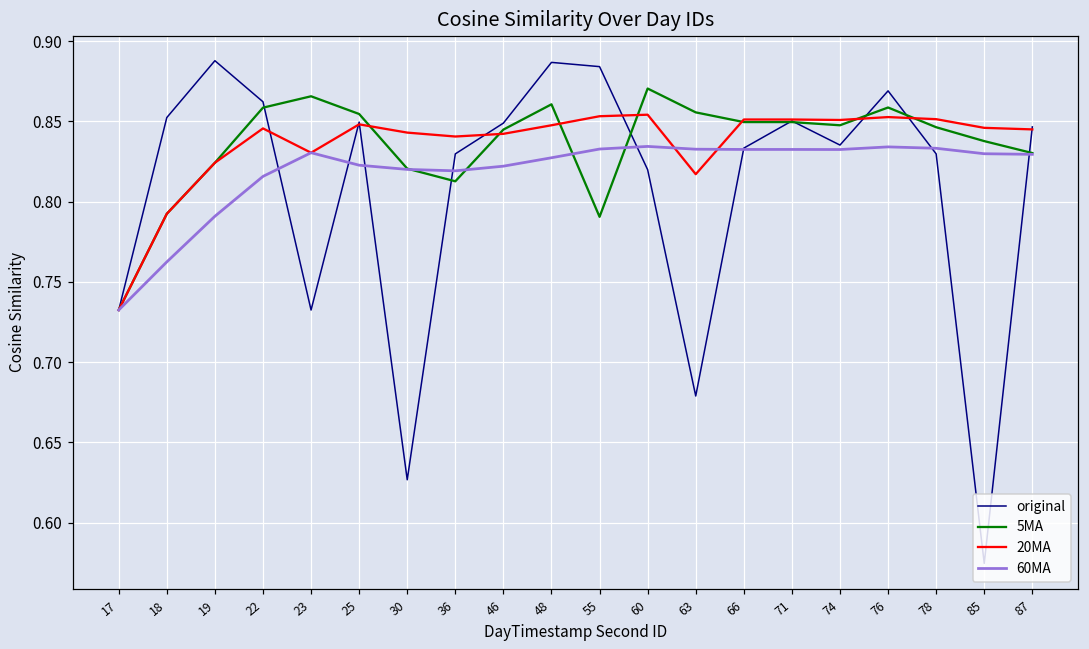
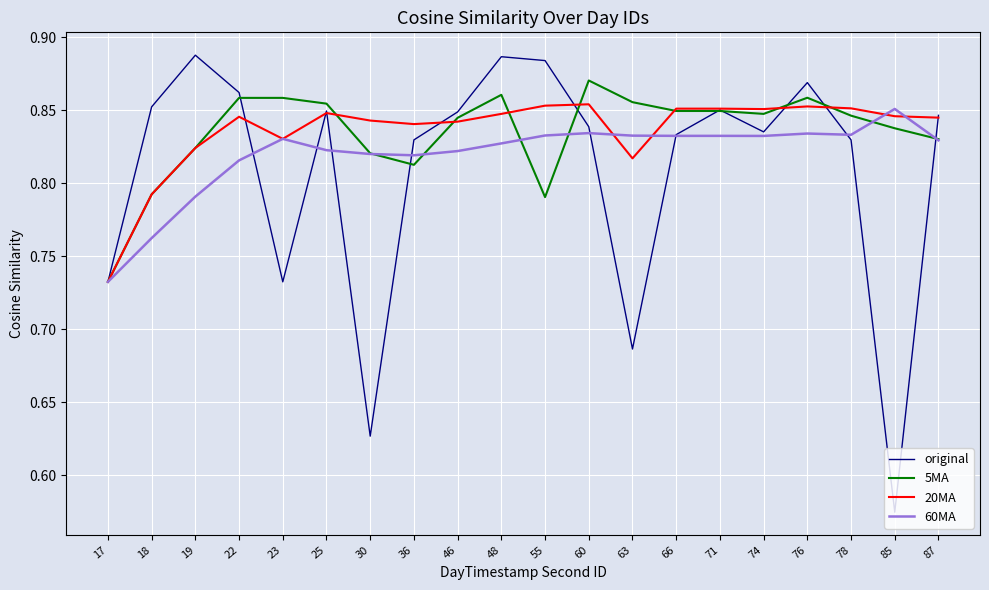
5MA, 23: 0.866 -> 0.859
original, 60: 0.820 -> 0.839
original, 63: 0.679 -> 0.686
60MA, 85: 0.830 -> 0.851
